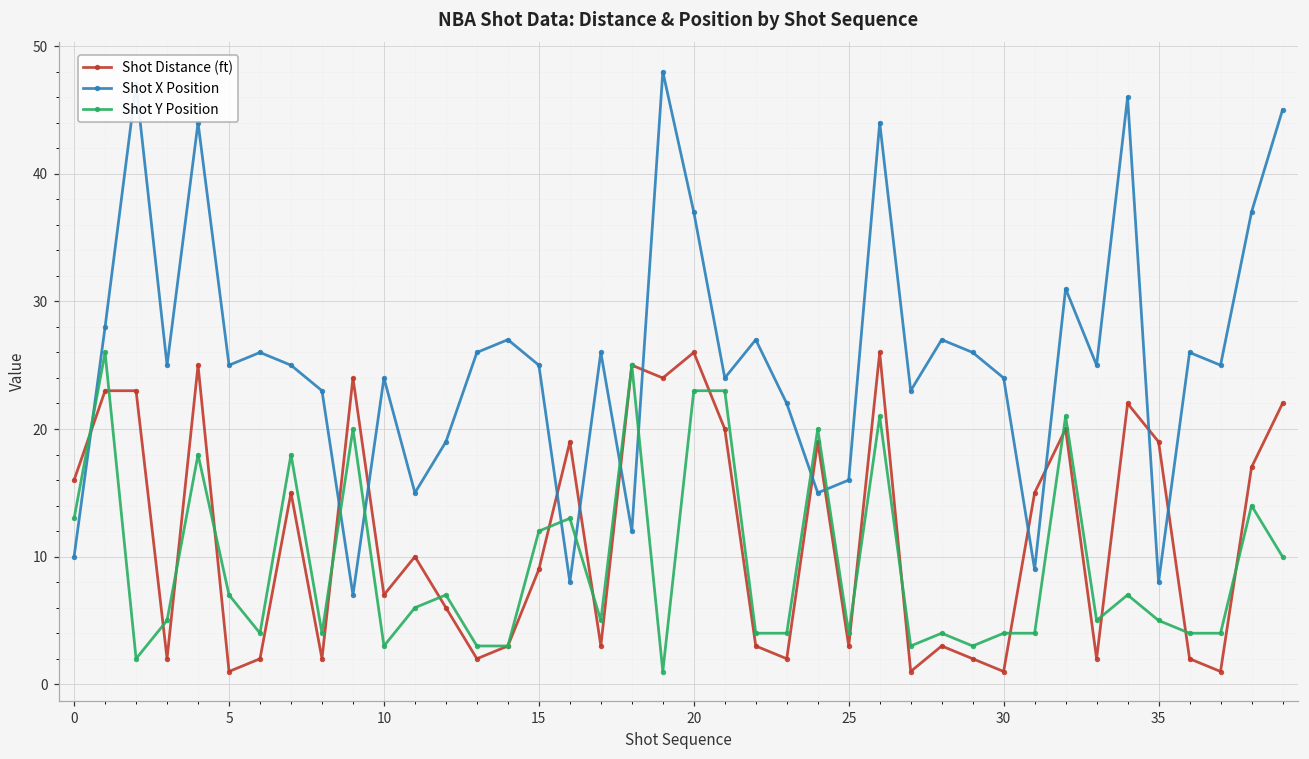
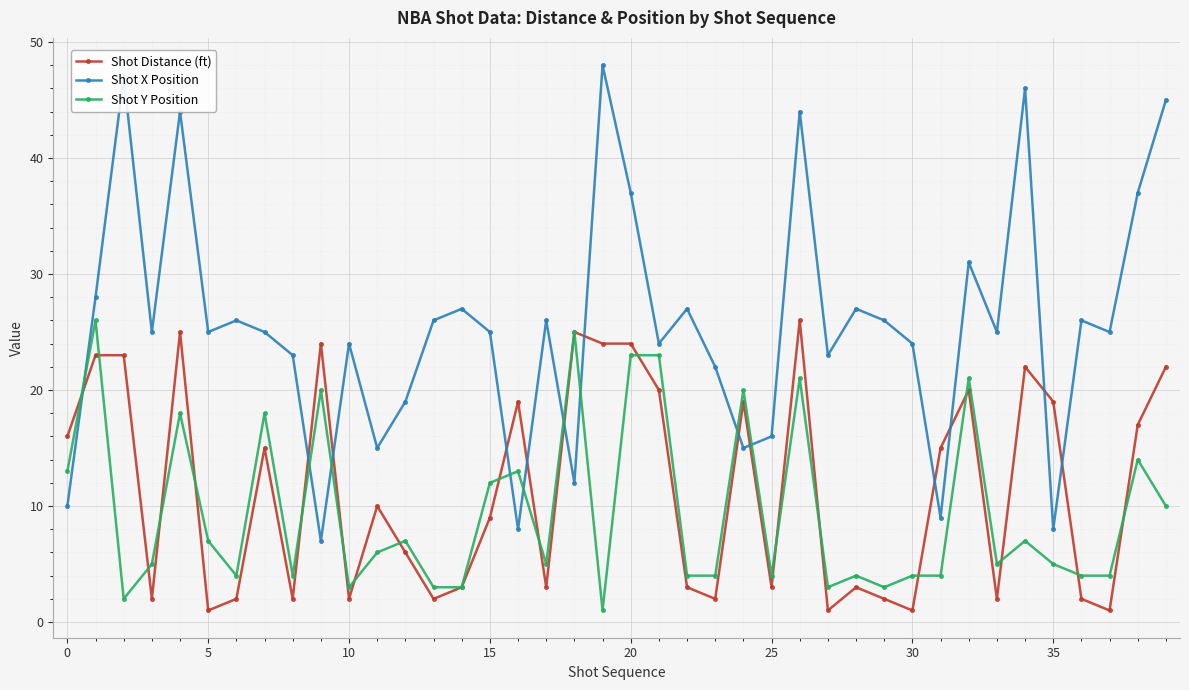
Shot Distance (ft), 10: 7 -> 2
Shot Distance (ft), 20: 26 -> 24
